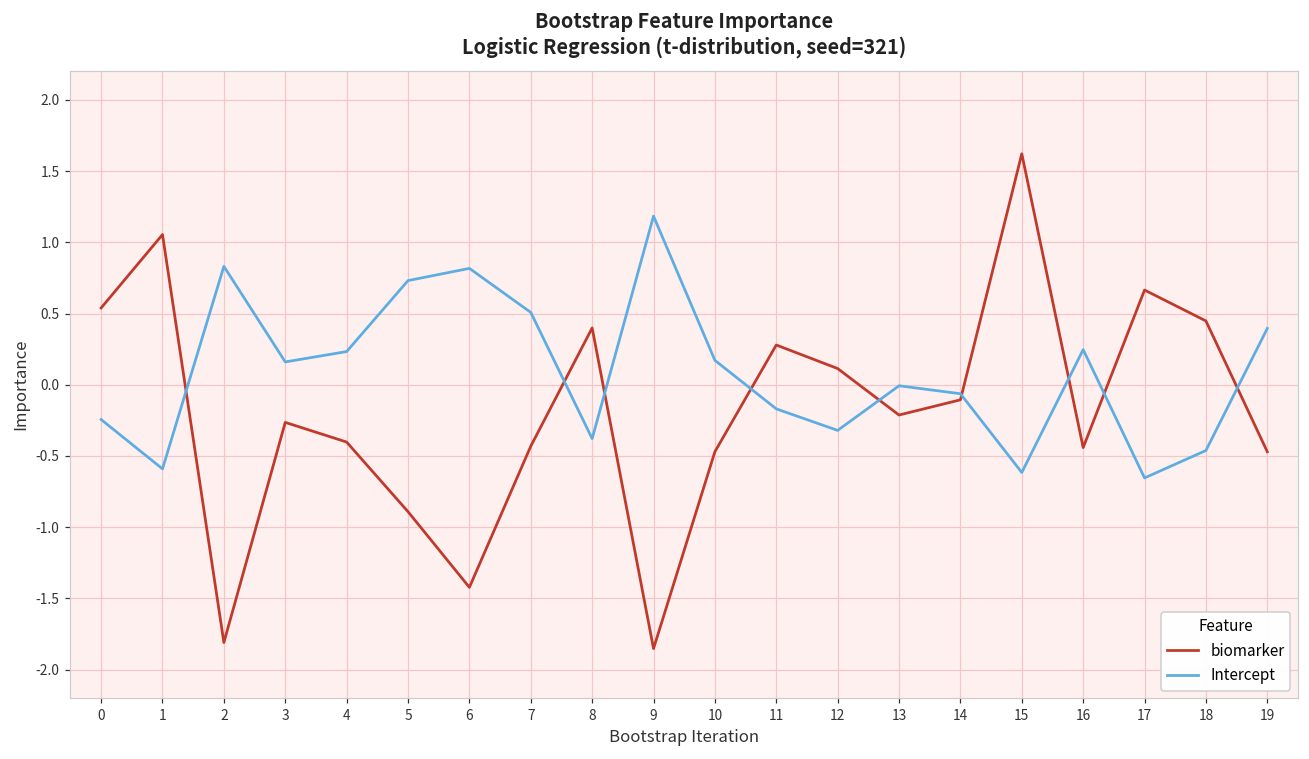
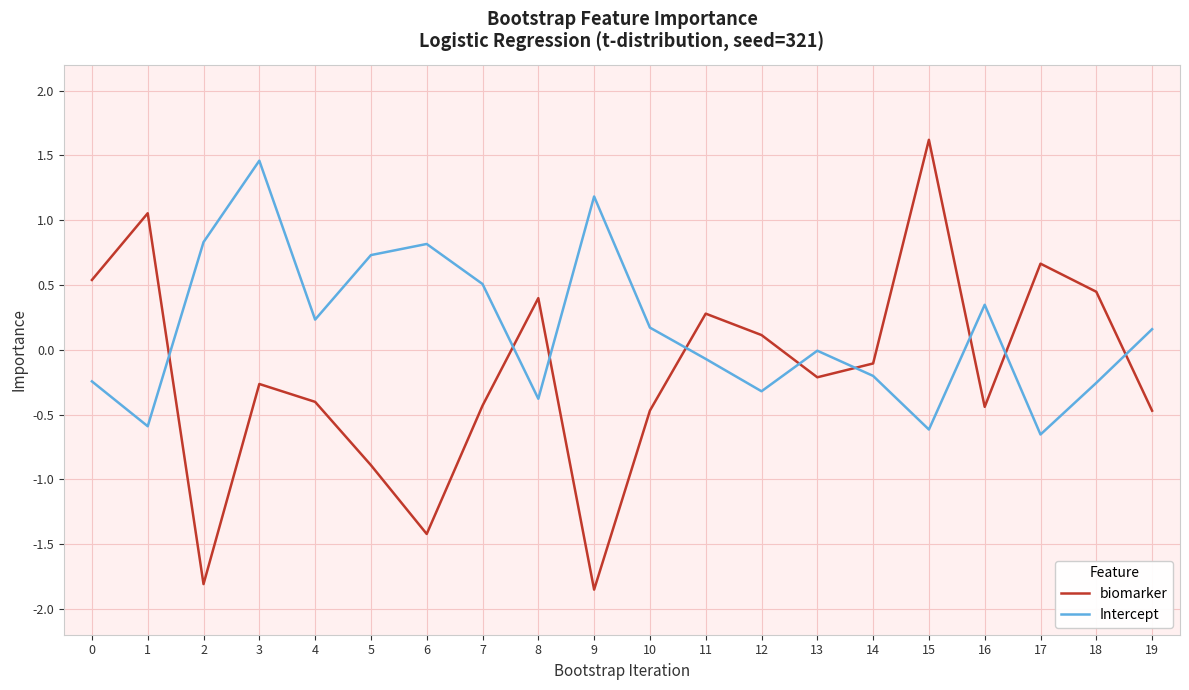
Intercept, 3: 0.16 -> 1.46
Intercept, 11: -0.17 -> -0.07
Intercept, 14: -0.06 -> -0.20
Intercept, 16: 0.25 -> 0.35
Intercept, 18: -0.46 -> -0.26
Intercept, 19: 0.40 -> 0.16
